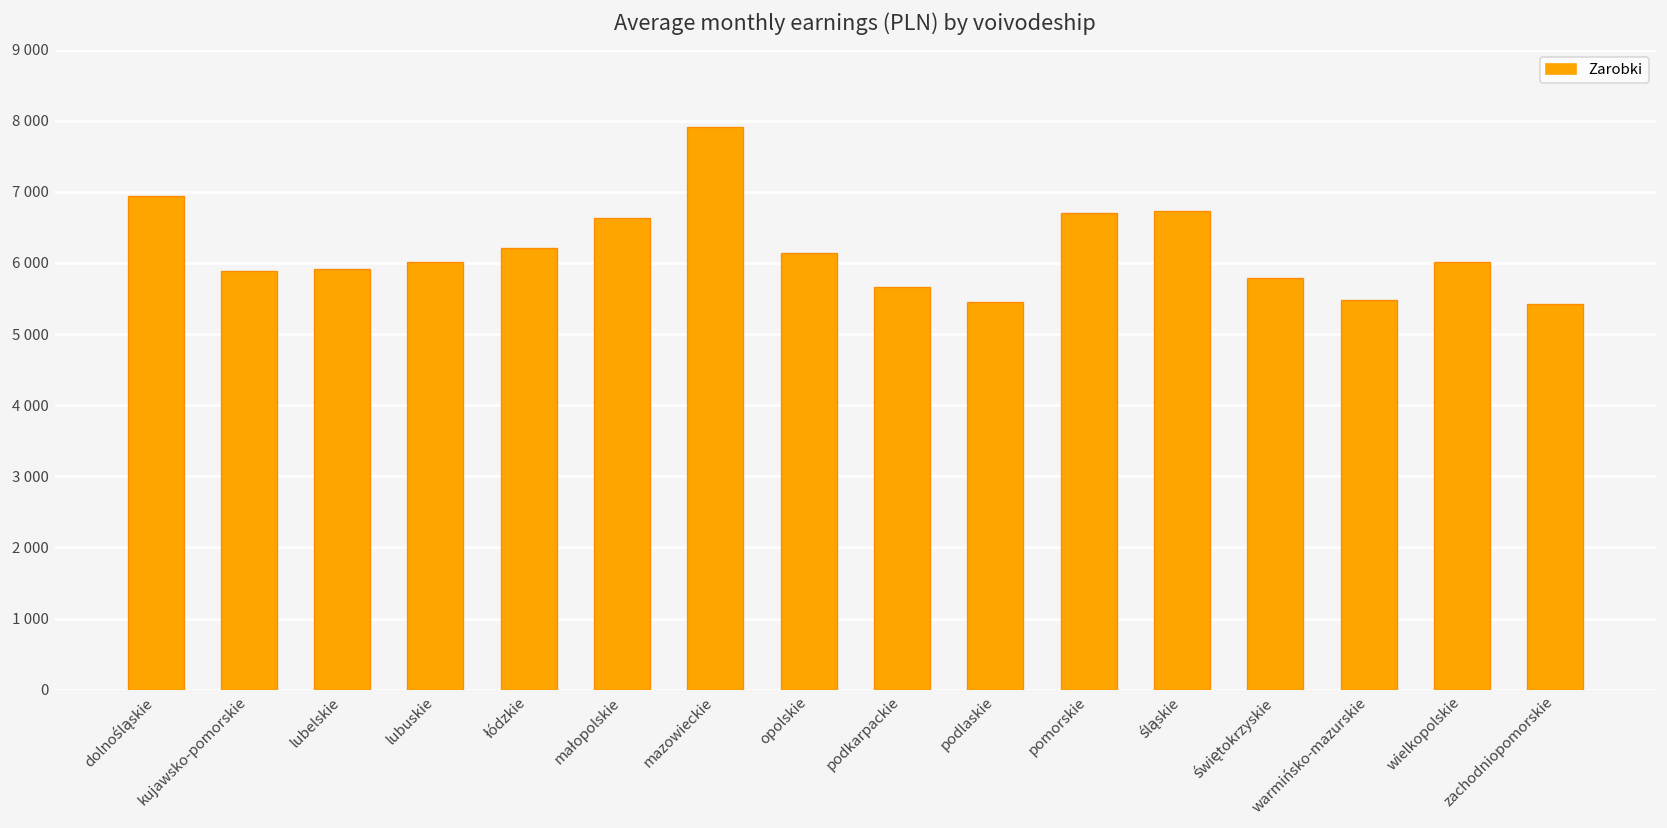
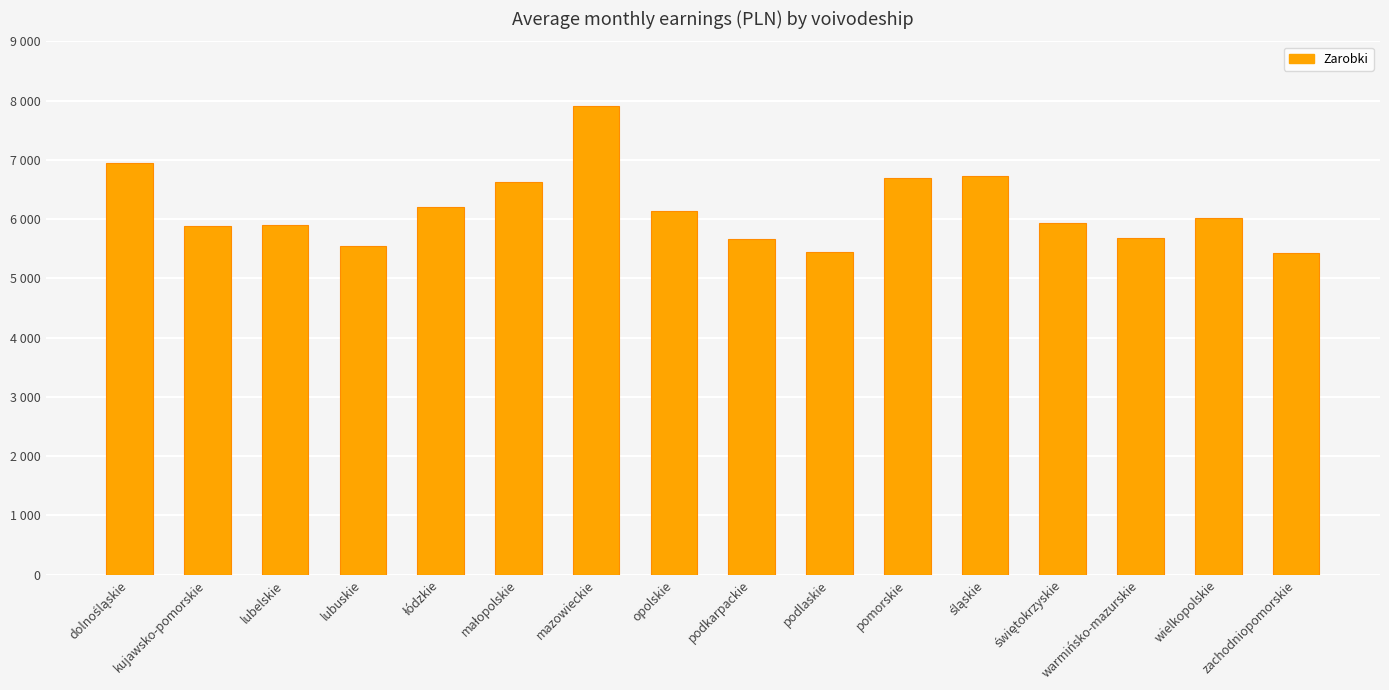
lubuskie: 6000 -> 5500
świętokrzyskie: 5800 -> 5900
warmińsko-mazurskie: 5500 -> 5700
